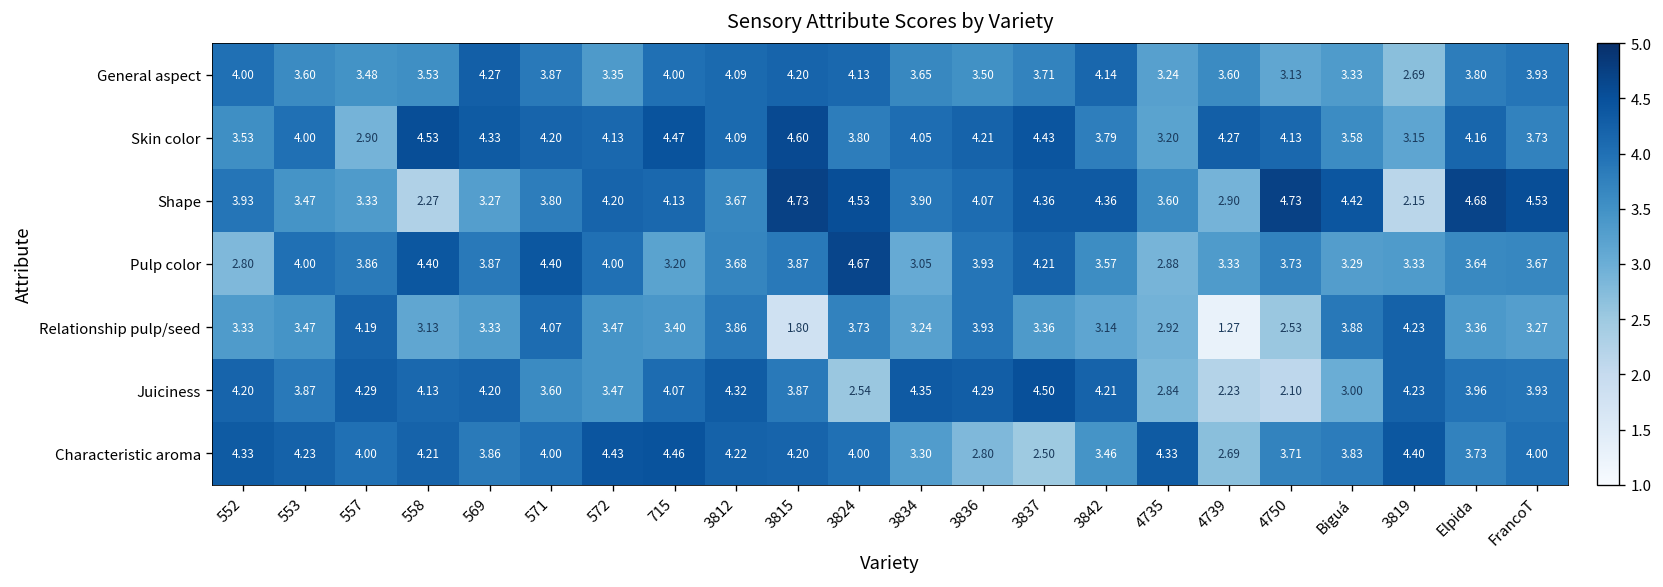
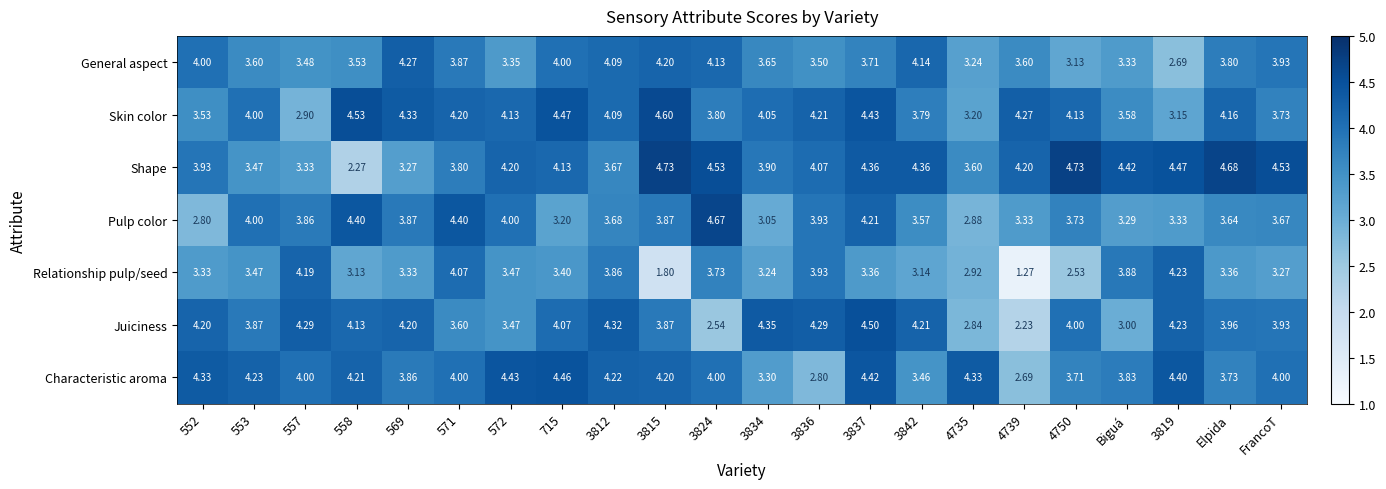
Shape, 4739: 2.90 -> 4.20
Shape, 3819: 2.15 -> 4.47
Juiciness, 4750: 2.10 -> 4.00
Characteristic aroma, 3837: 2.50 -> 4.42
